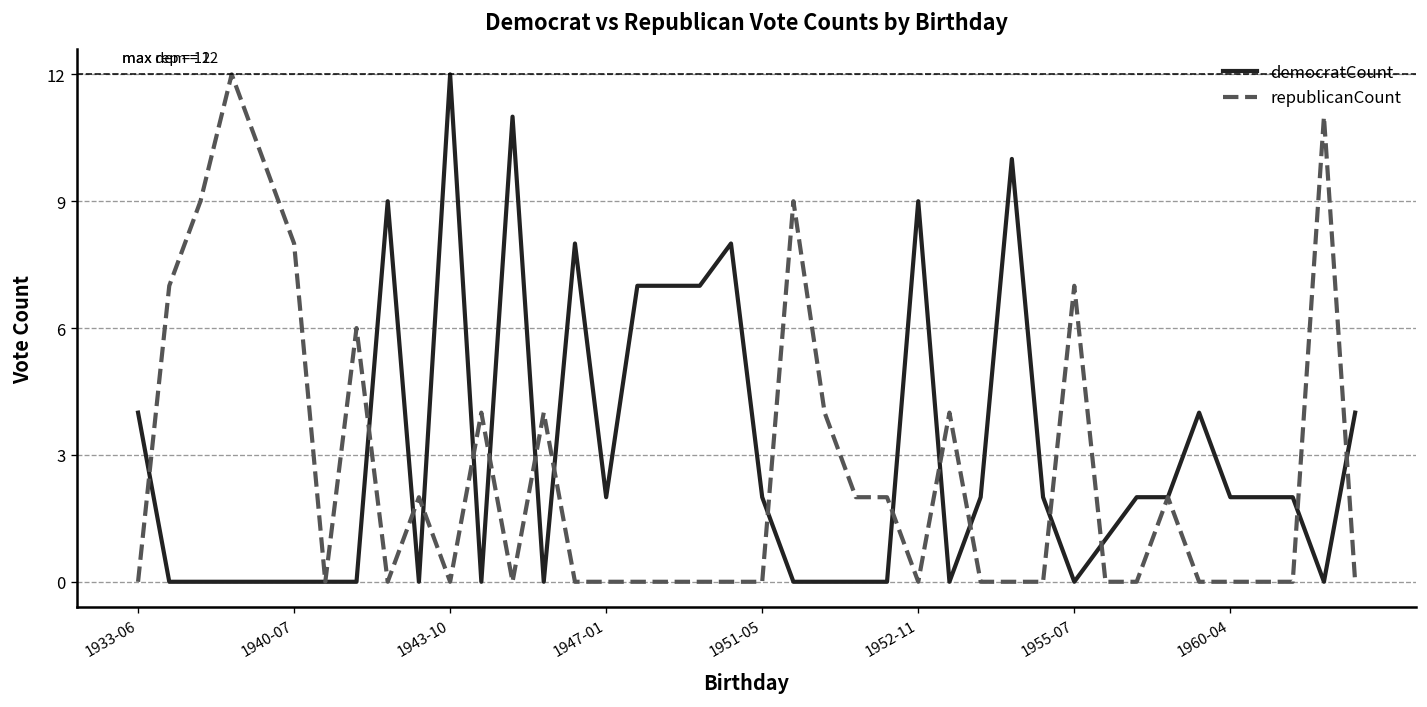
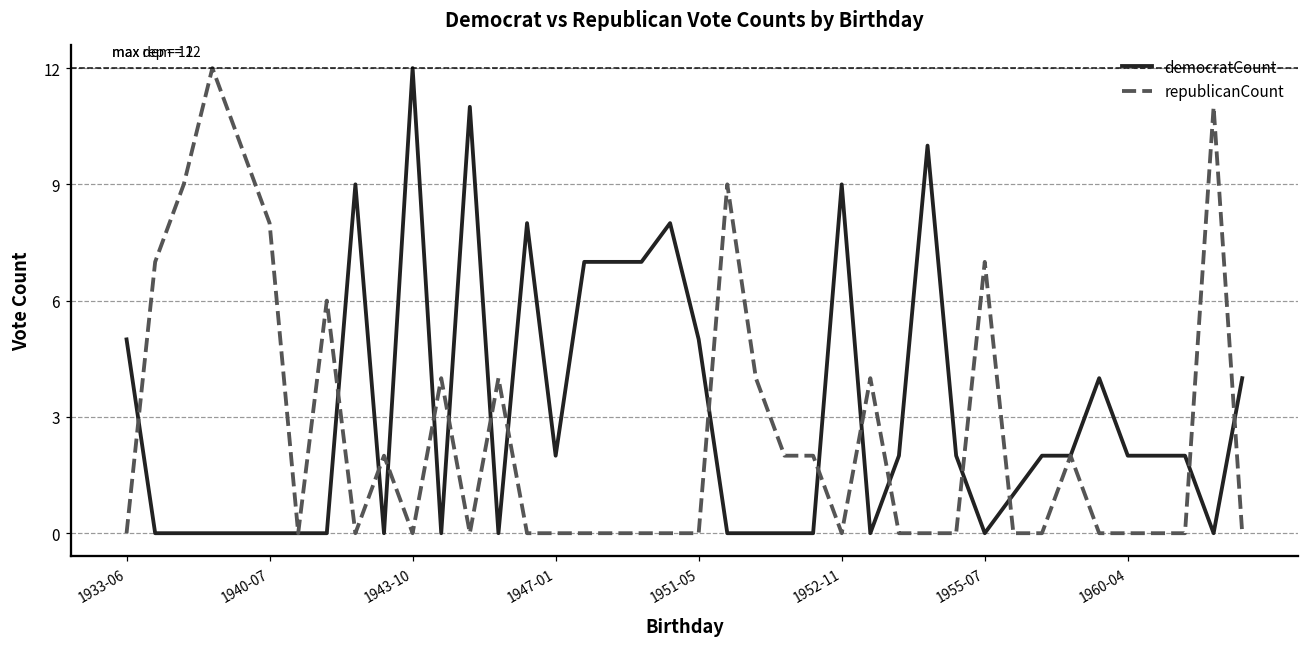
democratCount, 1933-06: 4 -> 5
democratCount, 1951-05: 2 -> 5
